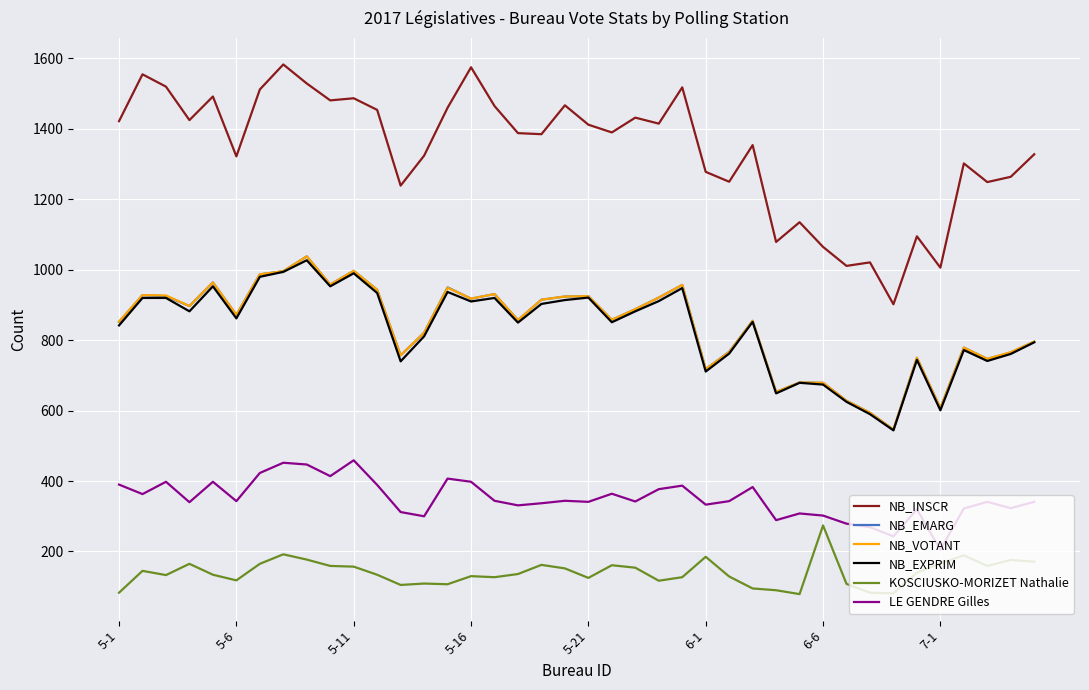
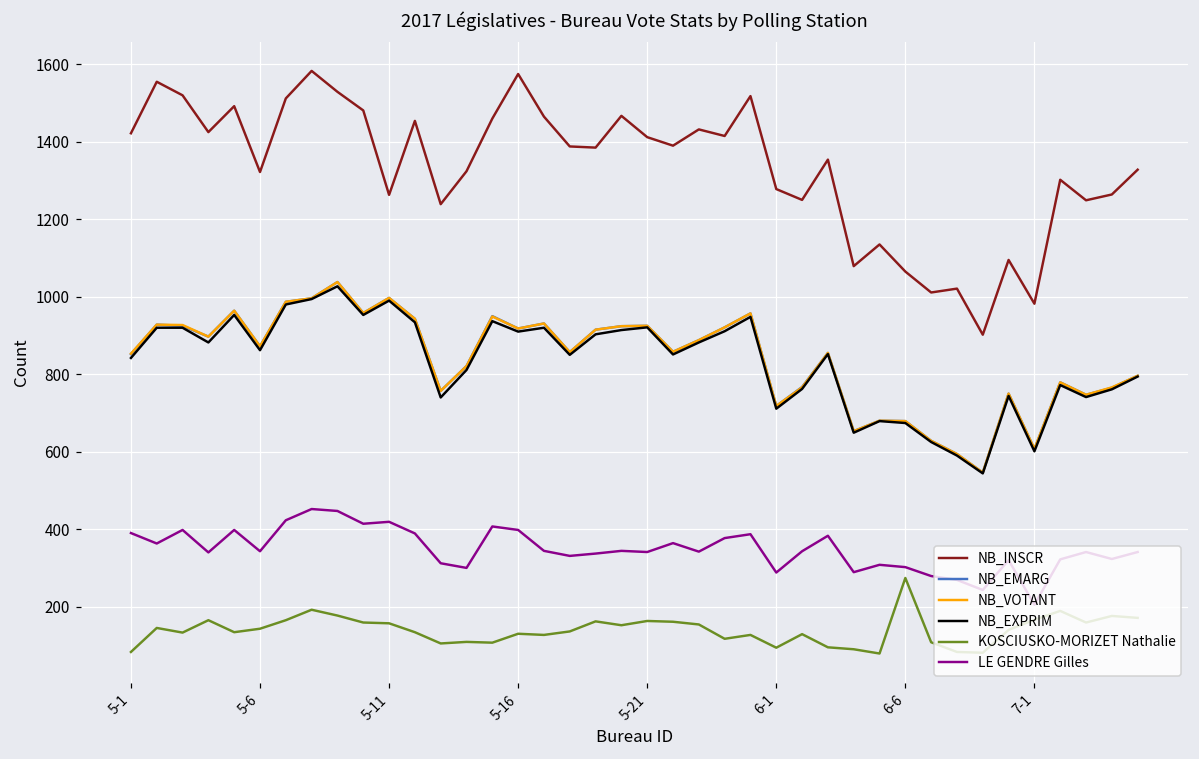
KOSCIUSKO-MORIZET Nathalie, 5-6: 120 -> 140
NB_INSCR, 5-11: 1490 -> 1260
LE GENDRE Gilles, 5-11: 460 -> 420
KOSCIUSKO-MORIZET Nathalie, 5-21: 130 -> 160
KOSCIUSKO-MORIZET Nathalie, 6-1: 190 -> 90
LE GENDRE Gilles, 6-1: 330 -> 290
NB_INSCR, 7-1: 1010 -> 980
